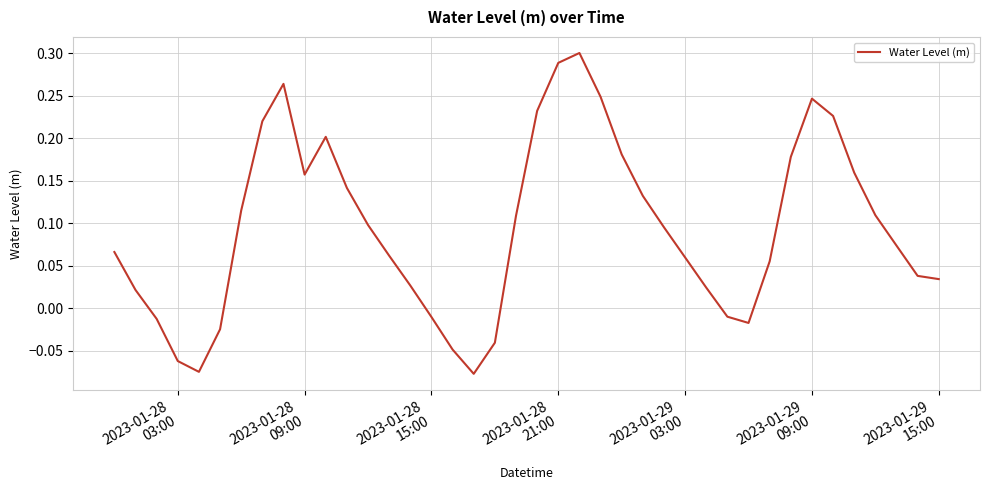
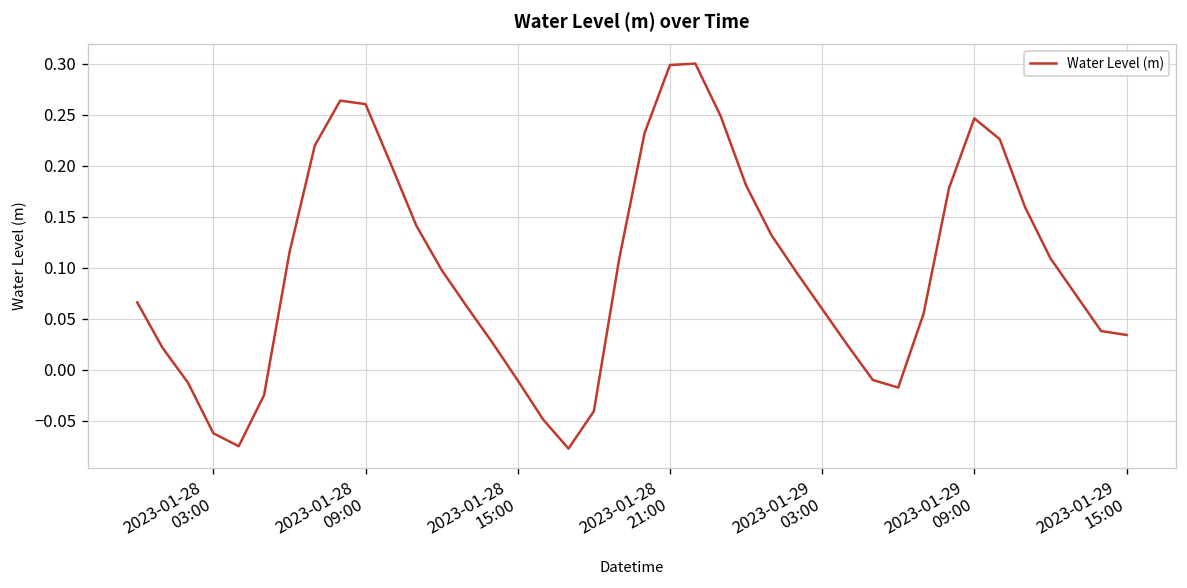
2023-01-28 09:00: 0.16 -> 0.26
2023-01-28 21:00: 0.29 -> 0.30
